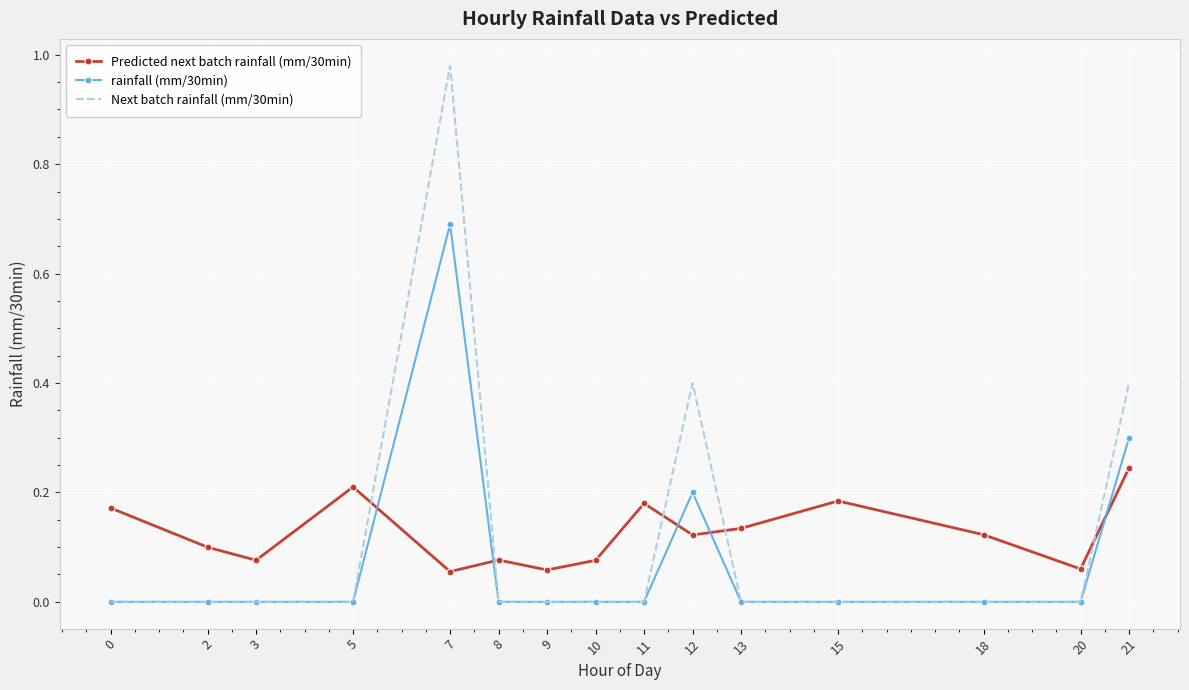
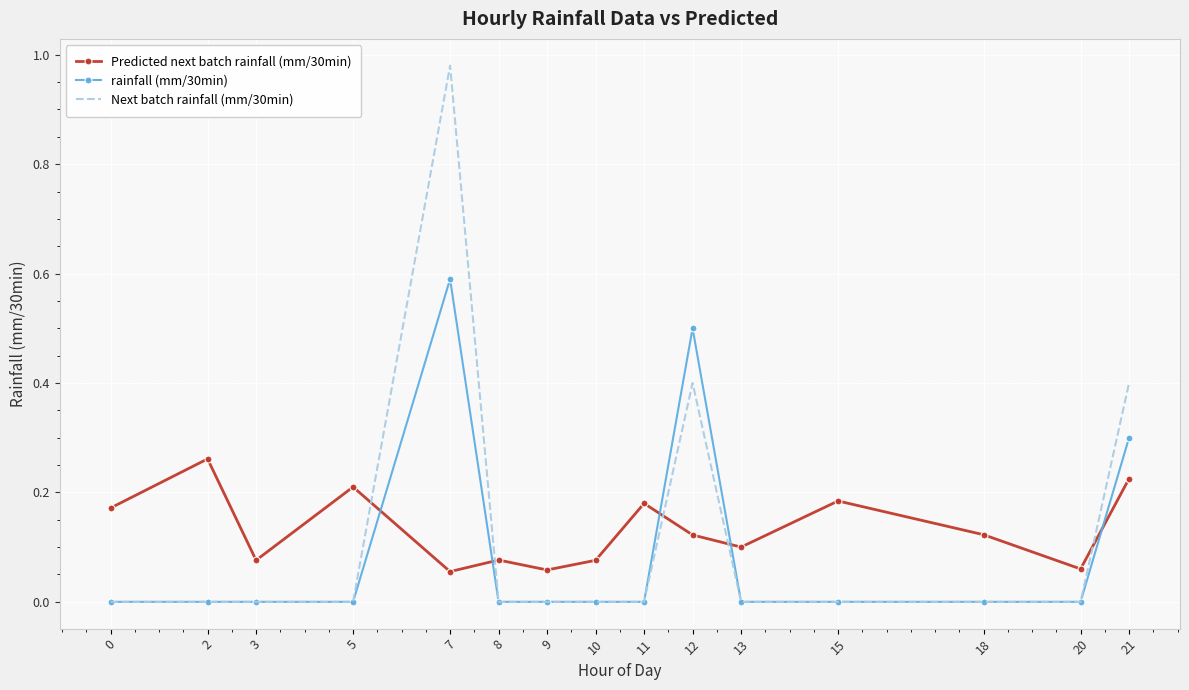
Predicted next batch rainfall (mm/30min), 2: 0.10 -> 0.26
rainfall (mm/30min), 7: 0.69 -> 0.59
rainfall (mm/30min), 12: 0.2 -> 0.5
Predicted next batch rainfall (mm/30min), 13: 0.13 -> 0.10
Predicted next batch rainfall (mm/30min), 21: 0.24 -> 0.23
